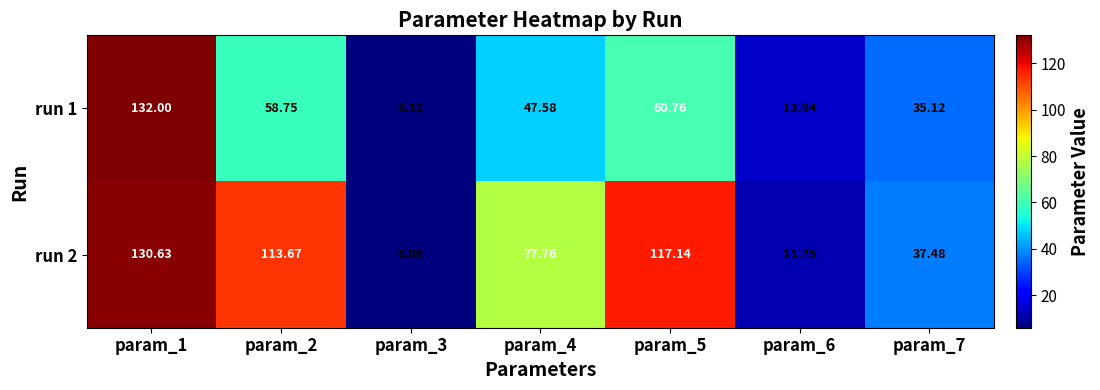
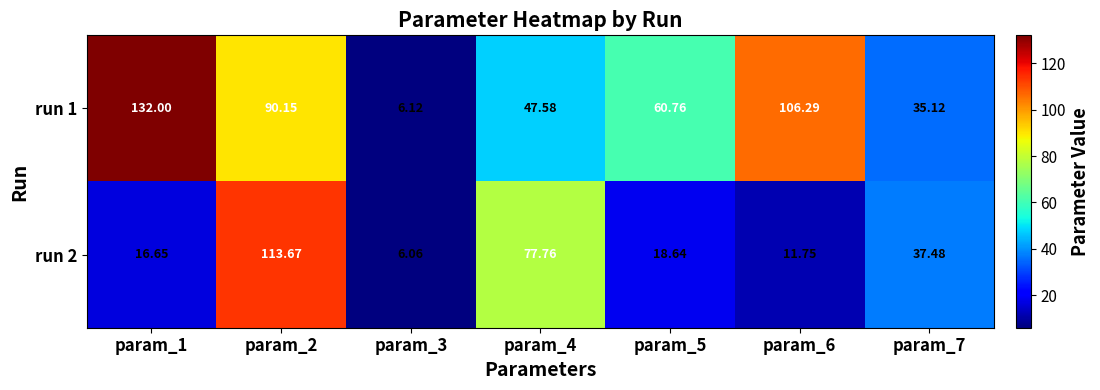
run 1, param_2: 58.75 -> 90.15
run 1, param_6: 13.94 -> 106.29
run 2, param_1: 130.63 -> 16.65
run 2, param_5: 117.14 -> 18.64
